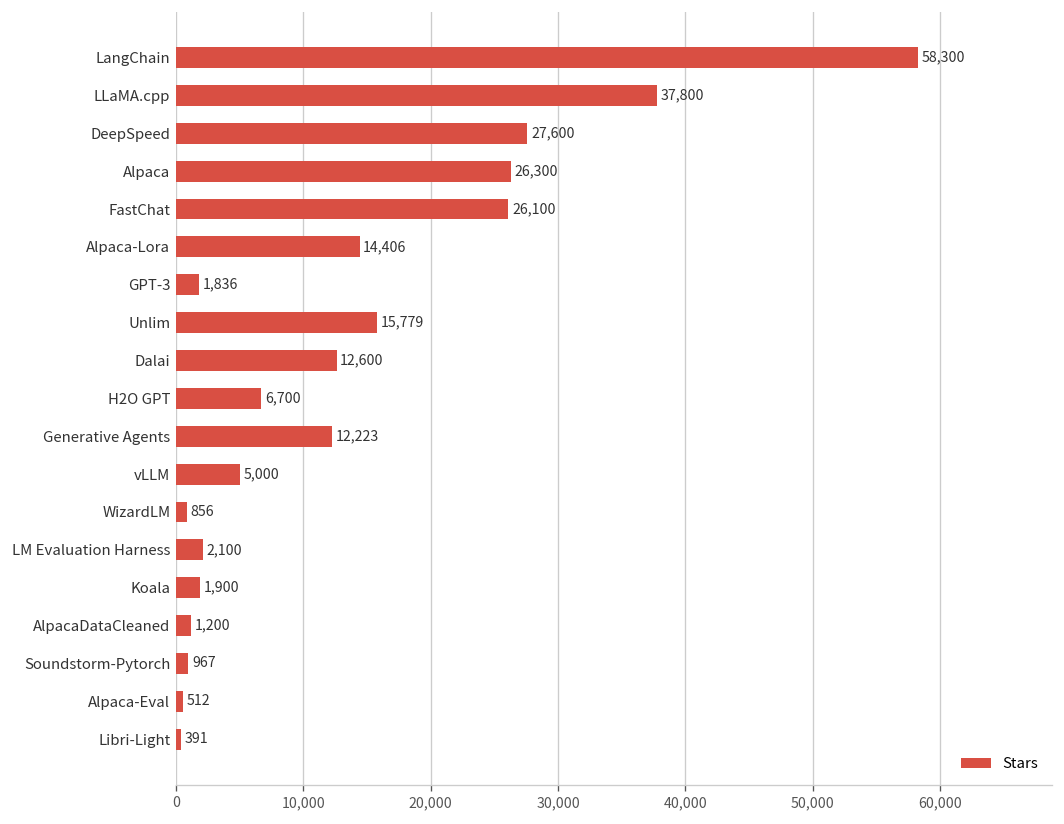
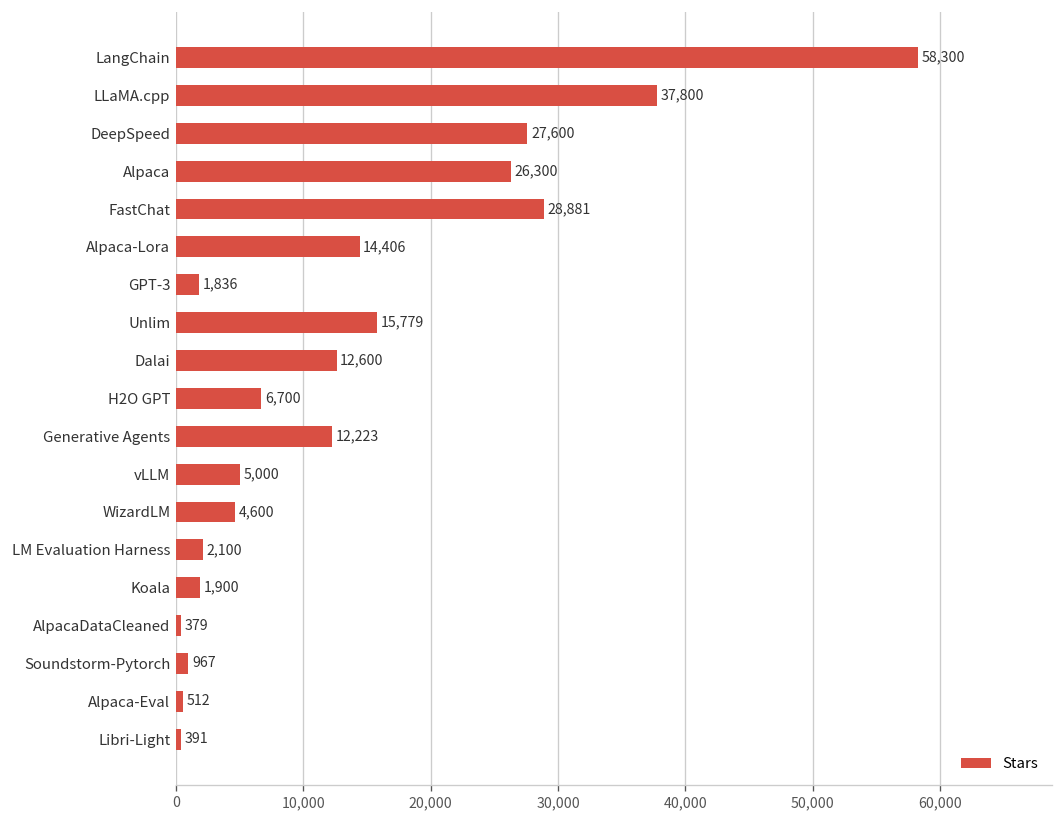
FastChat: 26,100 -> 28,881
WizardLM: 856 -> 4,600
AlpacaDataCleaned: 1,200 -> 379
